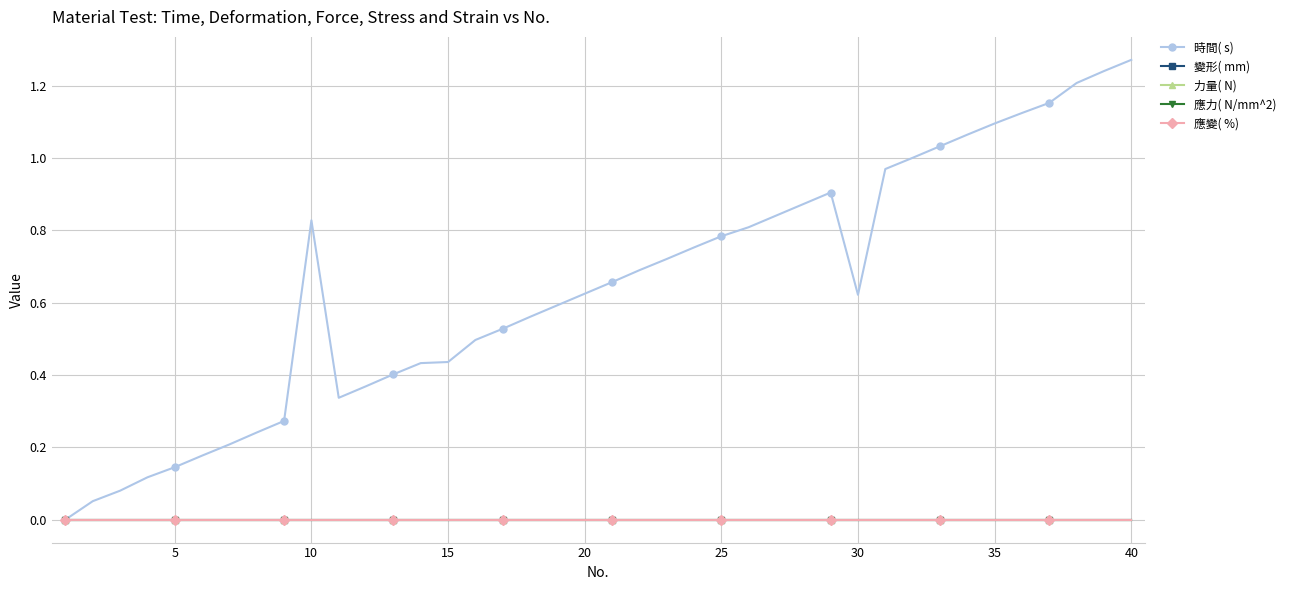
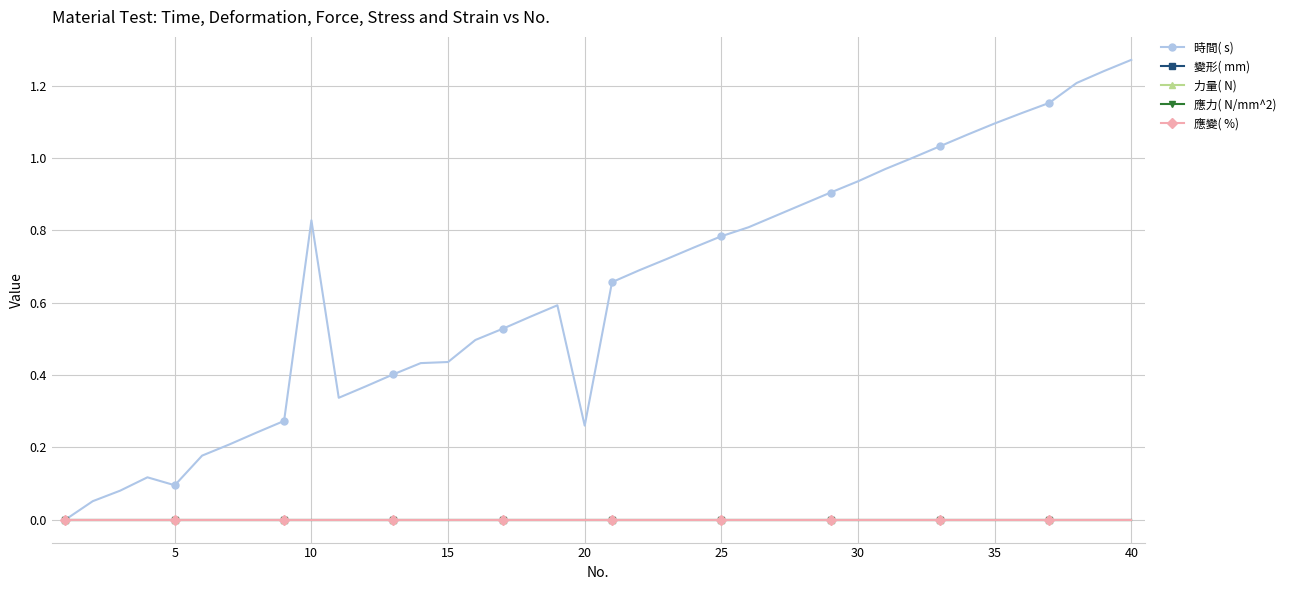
時間( s), 5: 0.15 -> 0.10
時間( s), 20: 0.63 -> 0.26
時間( s), 30: 0.62 -> 0.94
